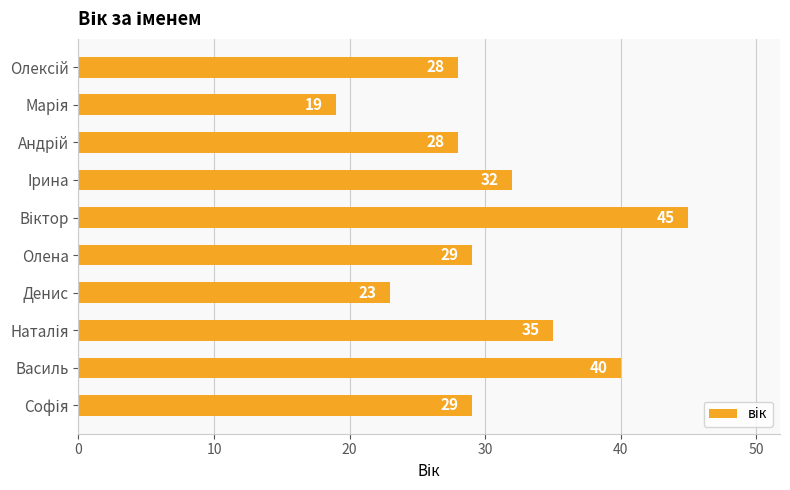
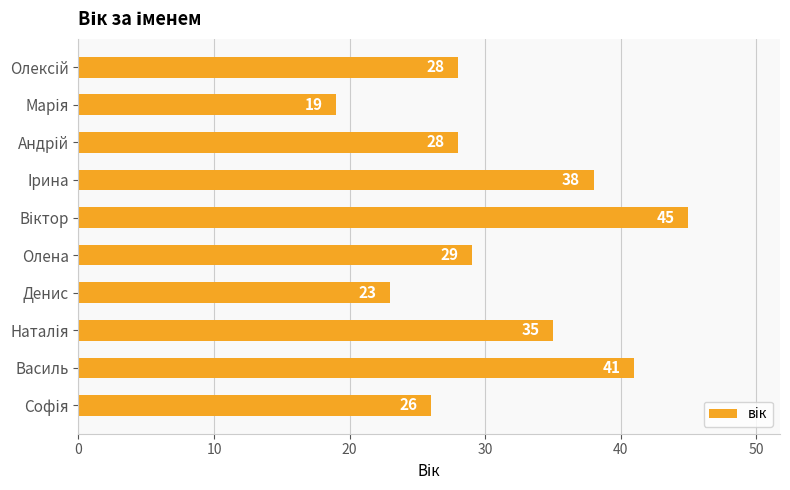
Ірина: 32 -> 38
Василь: 40 -> 41
Софія: 29 -> 26
